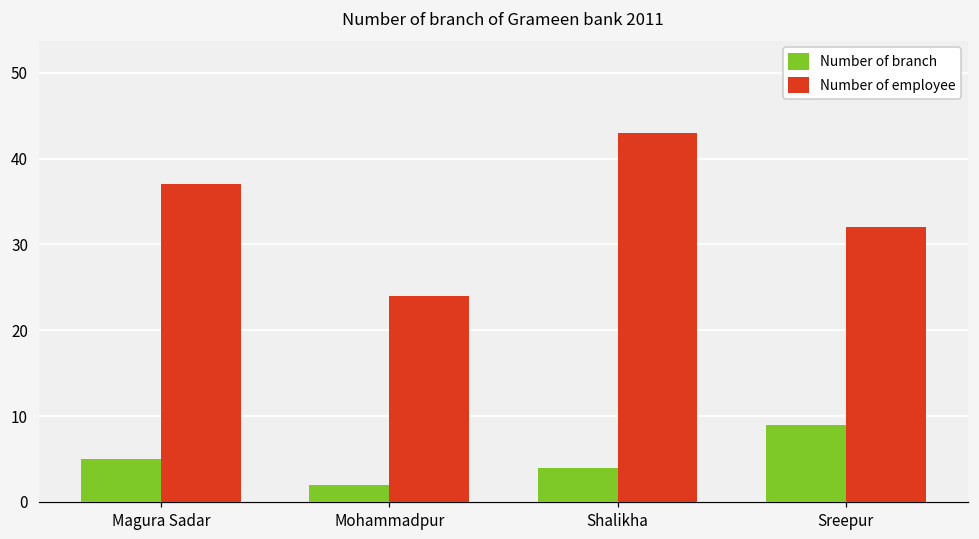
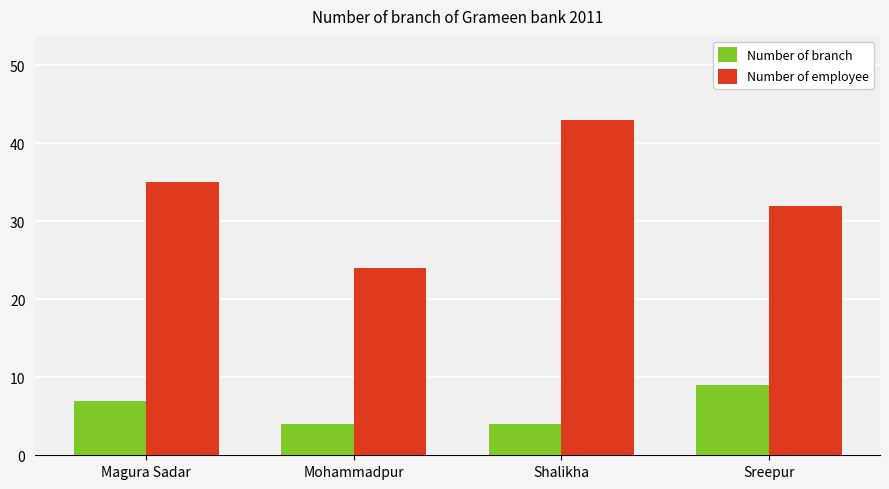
Number of branch, Magura Sadar: 5 -> 7
Number of employee, Magura Sadar: 37 -> 35
Number of branch, Mohammadpur: 2 -> 4
